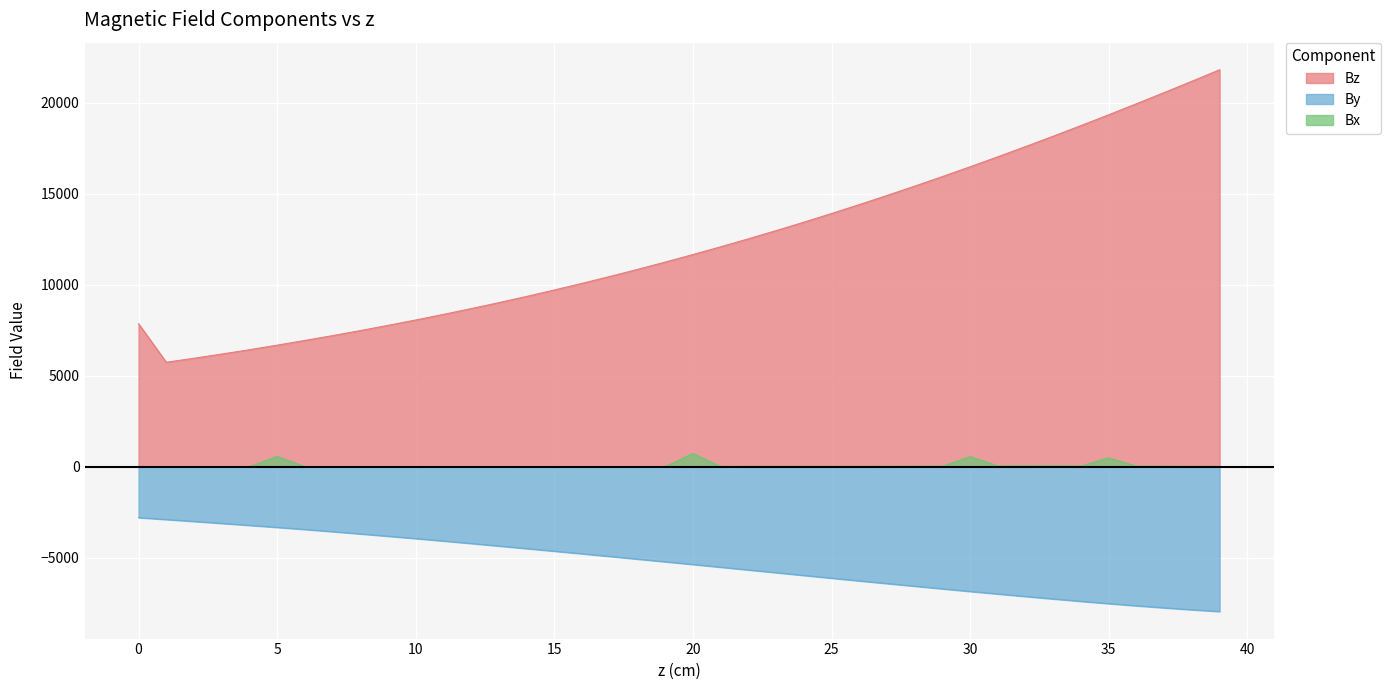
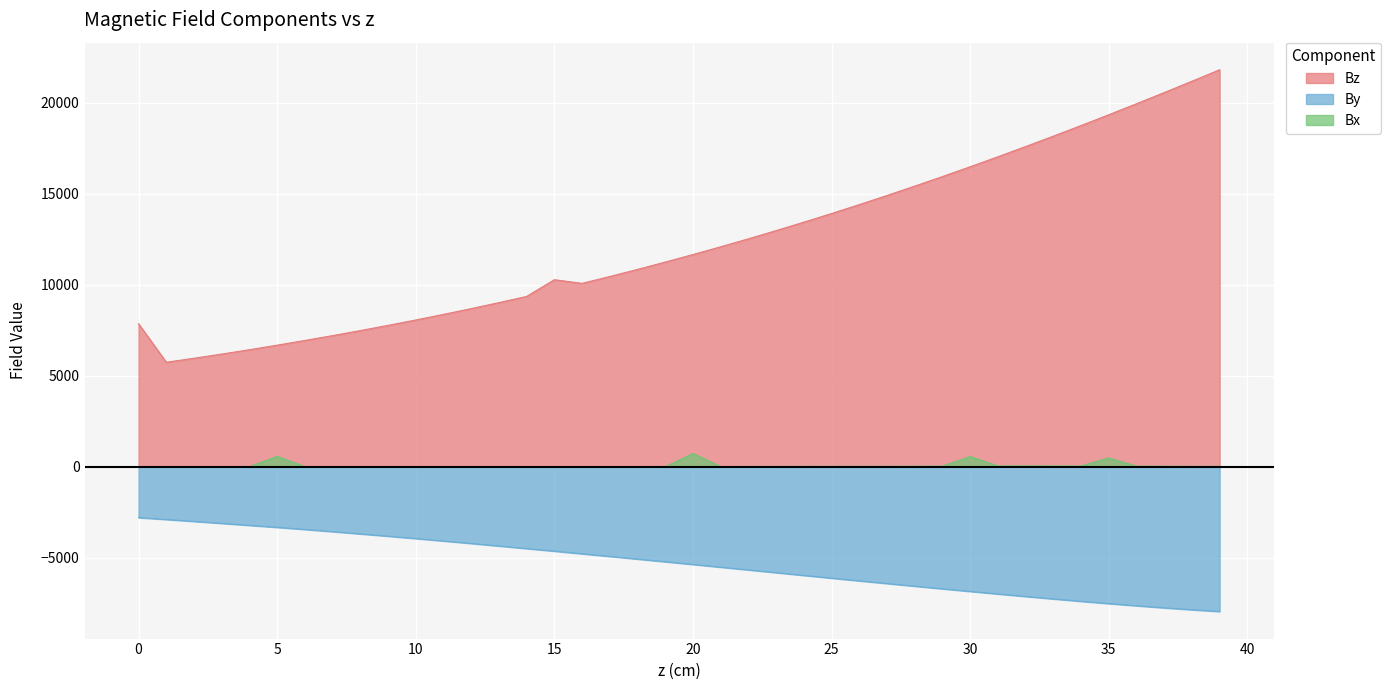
Bz, 15: 9700 -> 10300
